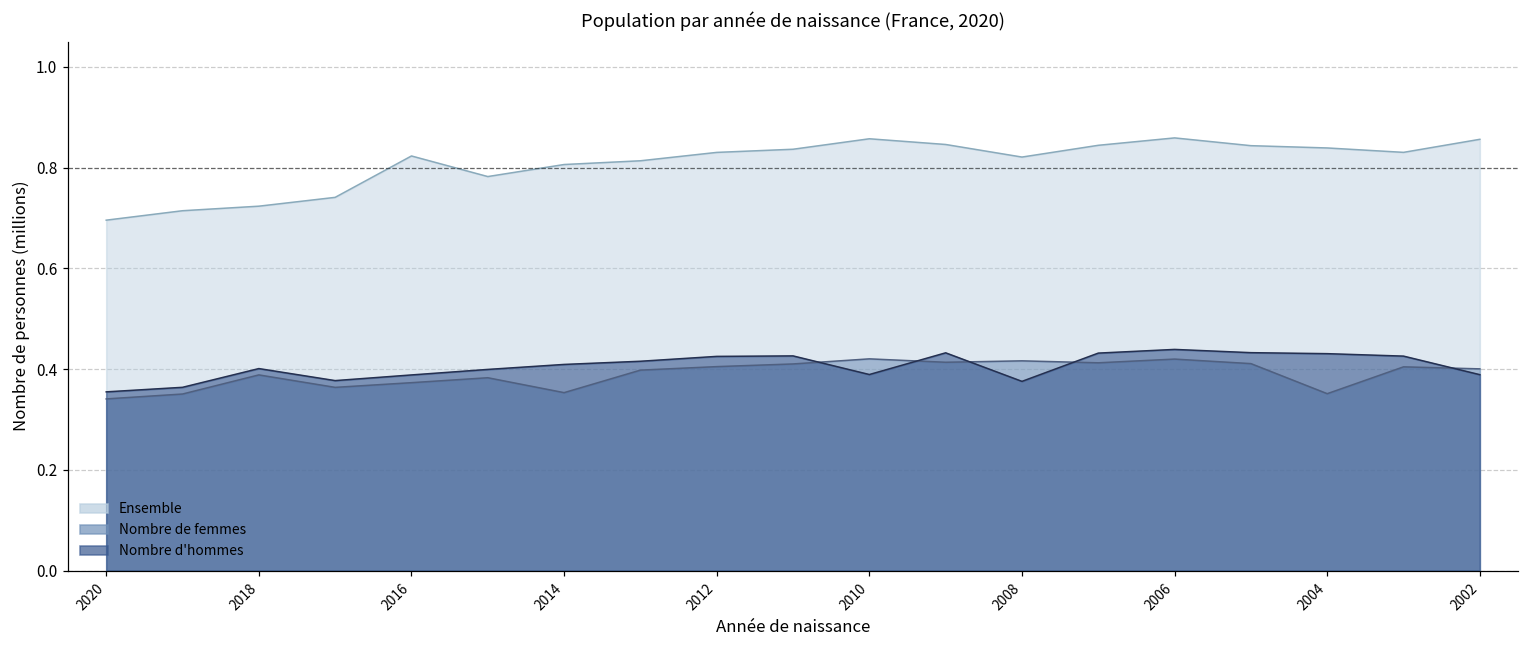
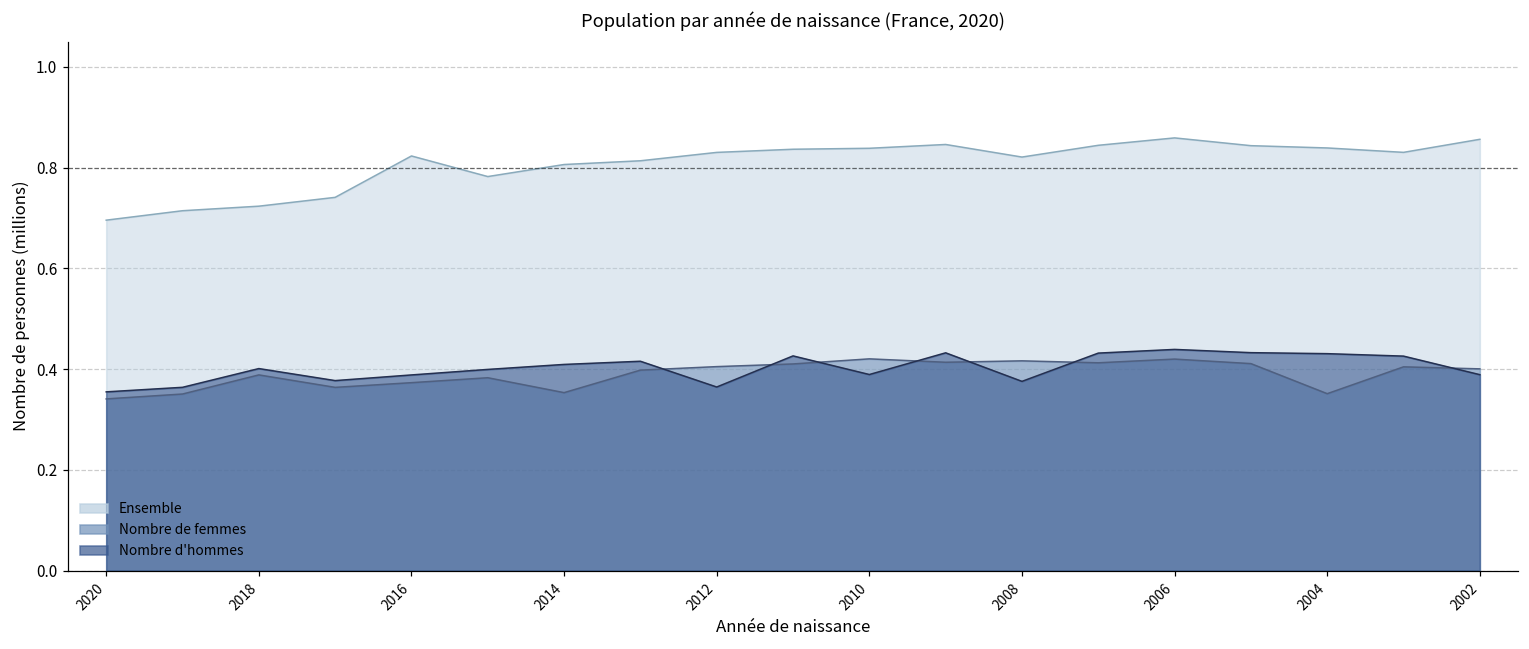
Nombre d'hommes, 2012: 0.43 -> 0.36
Ensemble, 2010: 0.86 -> 0.84
